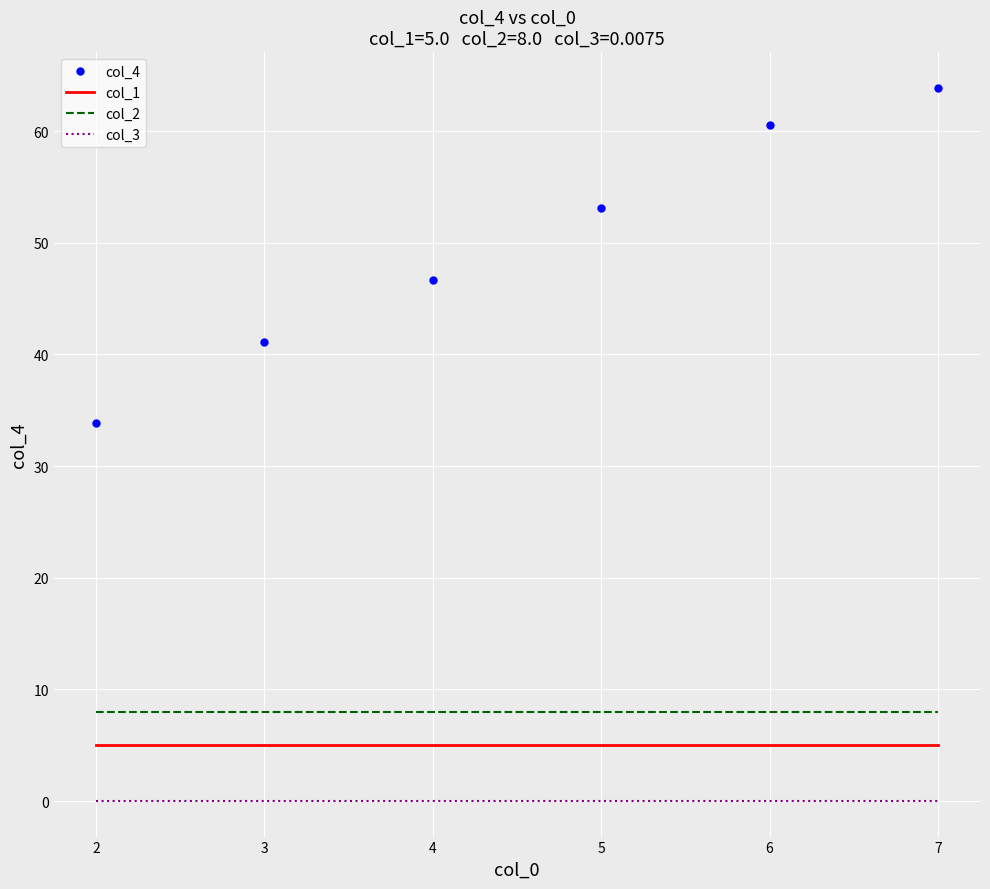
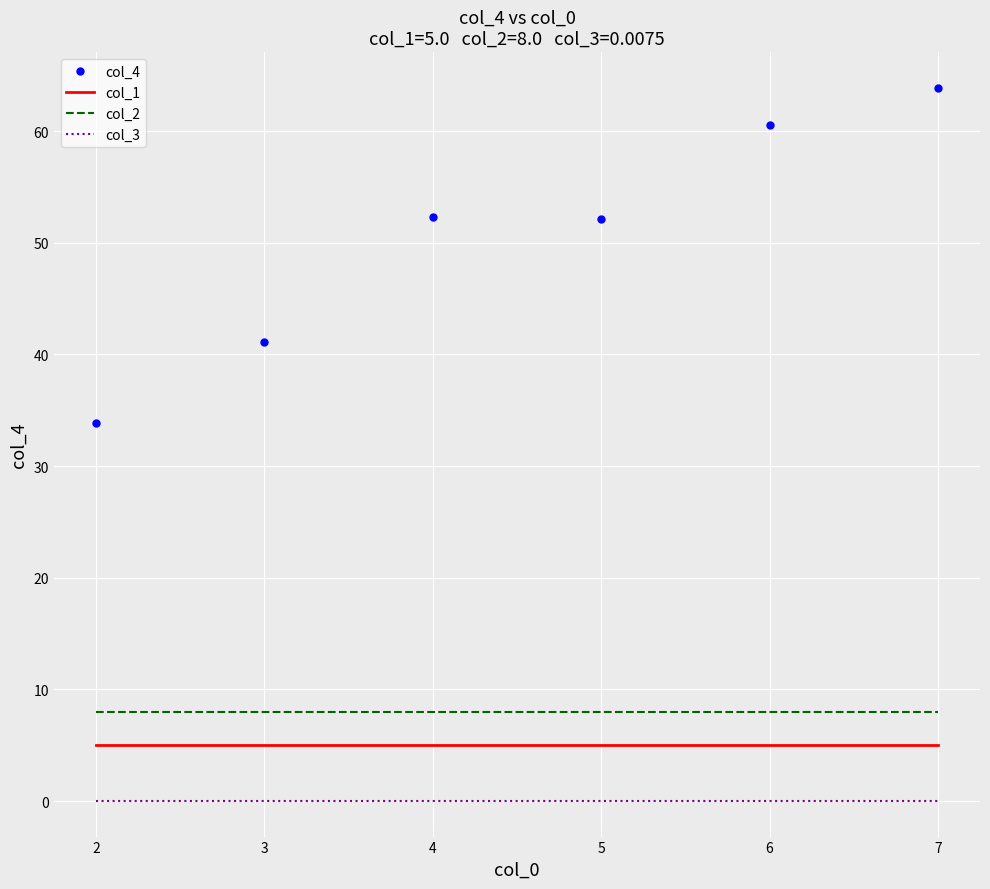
col_4, 4: 46.7 -> 52.3
col_4, 5: 53.1 -> 52.1
